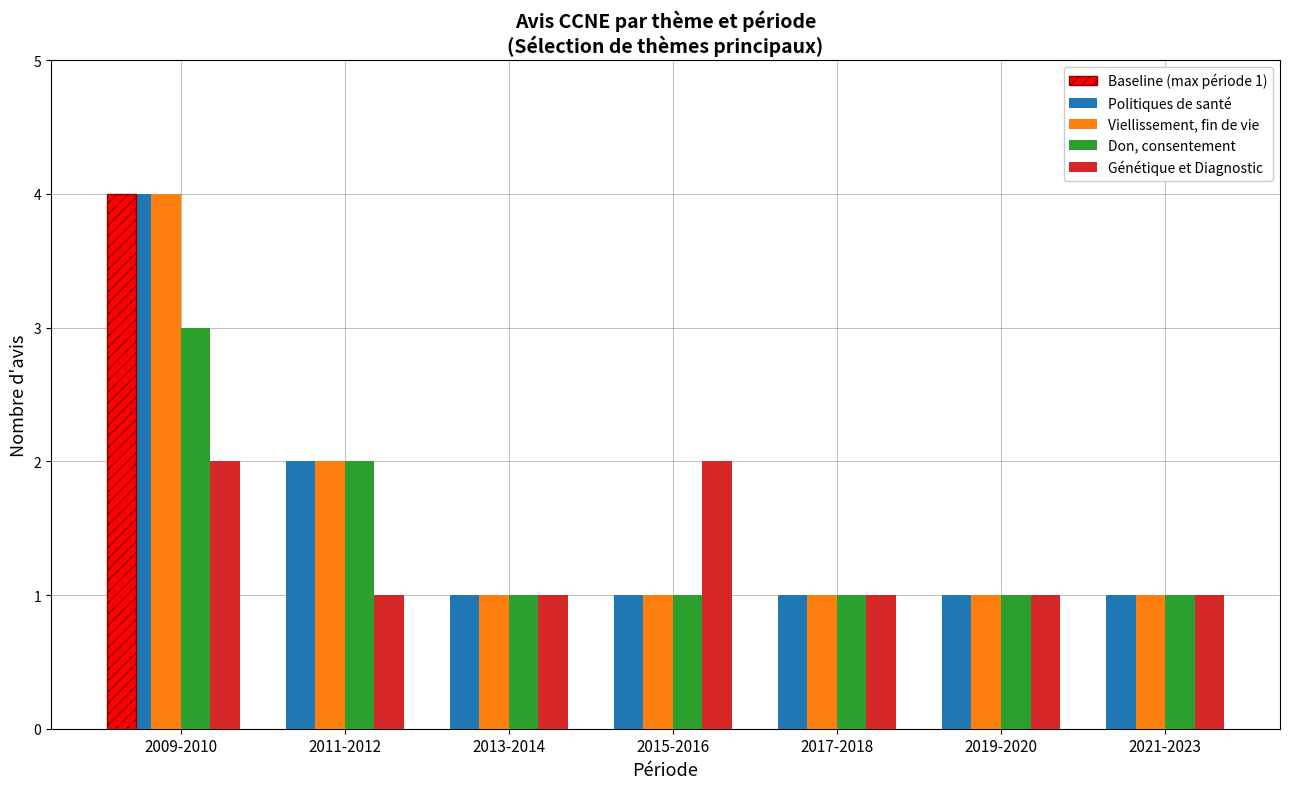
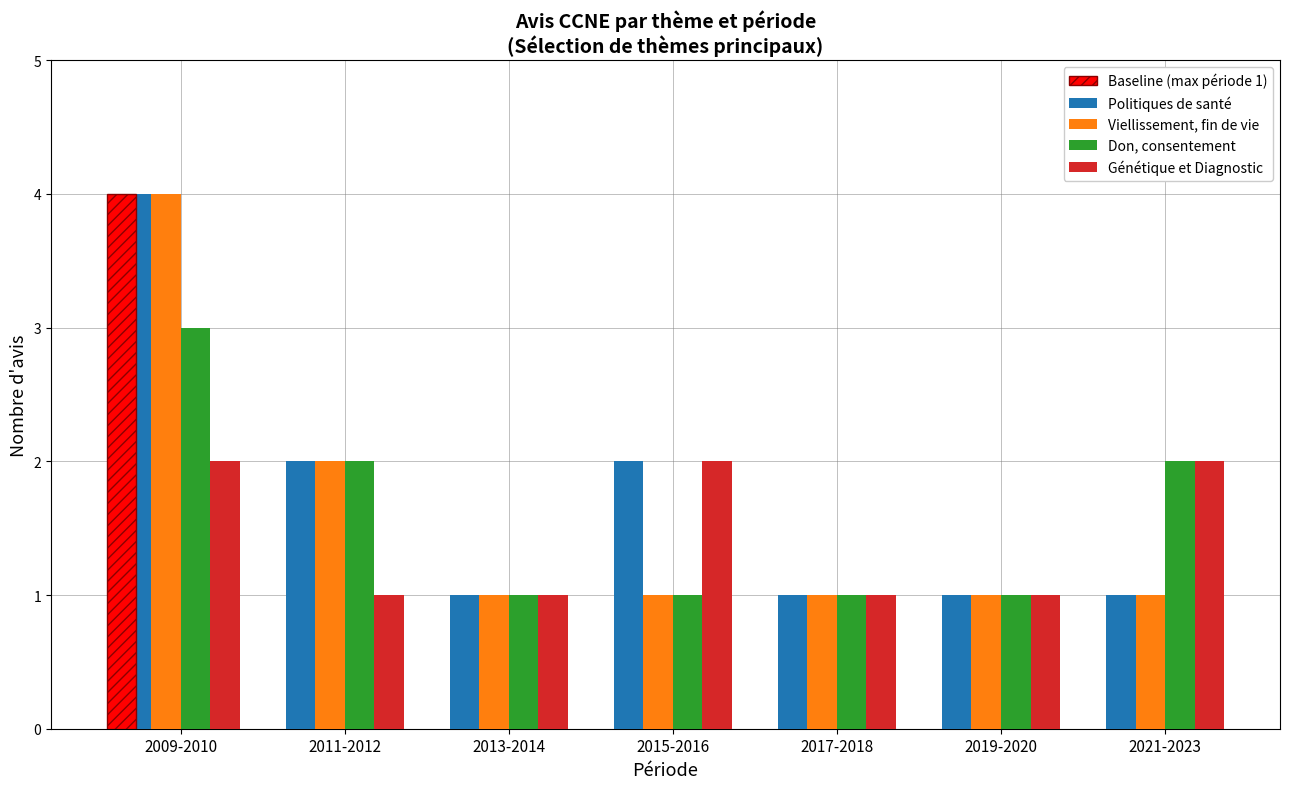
Politiques de santé, 2015-2016: 1 -> 2
Don, consentement, 2021-2023: 1 -> 2
Génétique et Diagnostic, 2021-2023: 1 -> 2
